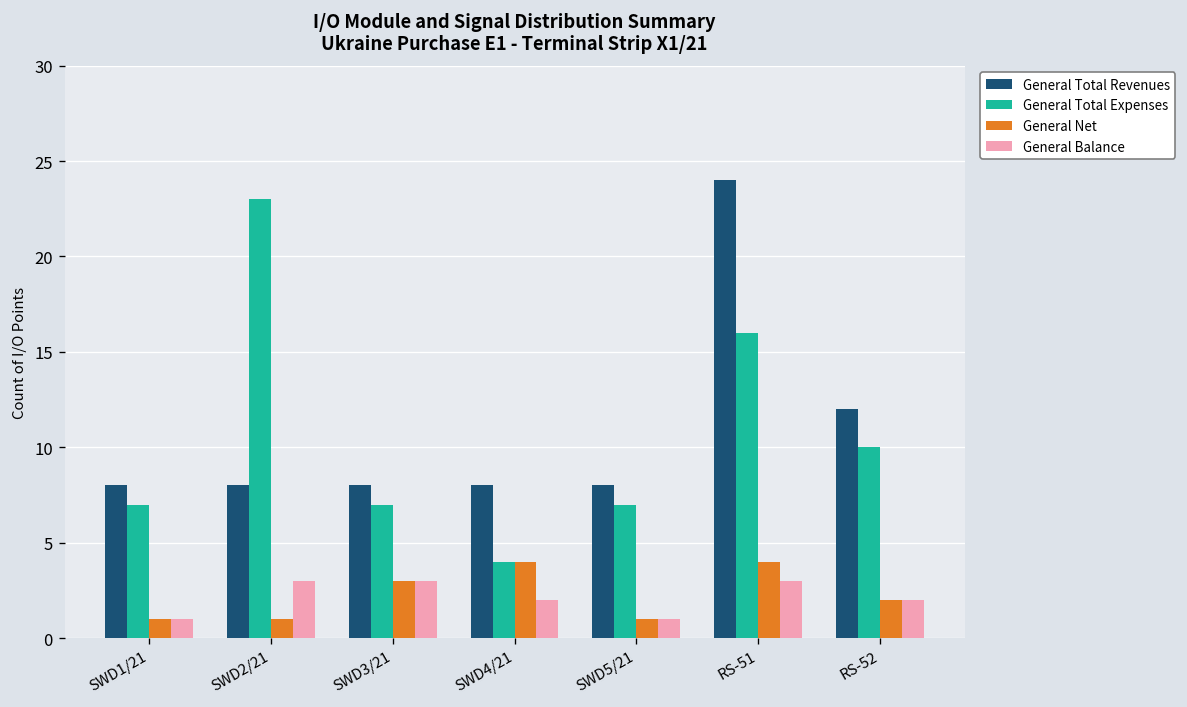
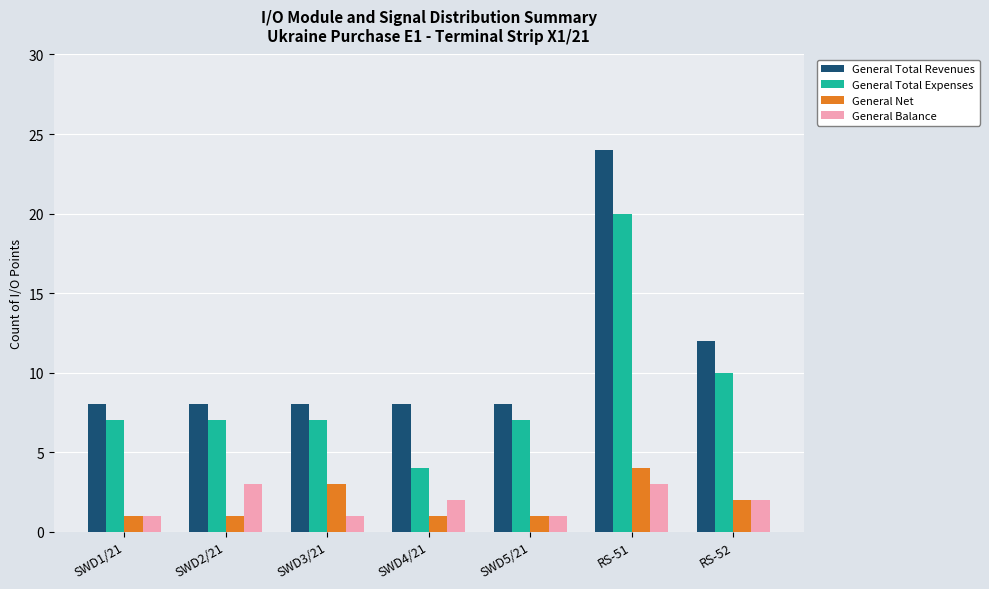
General Total Expenses, SWD2/21: 23 -> 7
General Balance, SWD3/21: 3 -> 1
General Net, SWD4/21: 4 -> 1
General Total Expenses, RS-51: 16 -> 20
